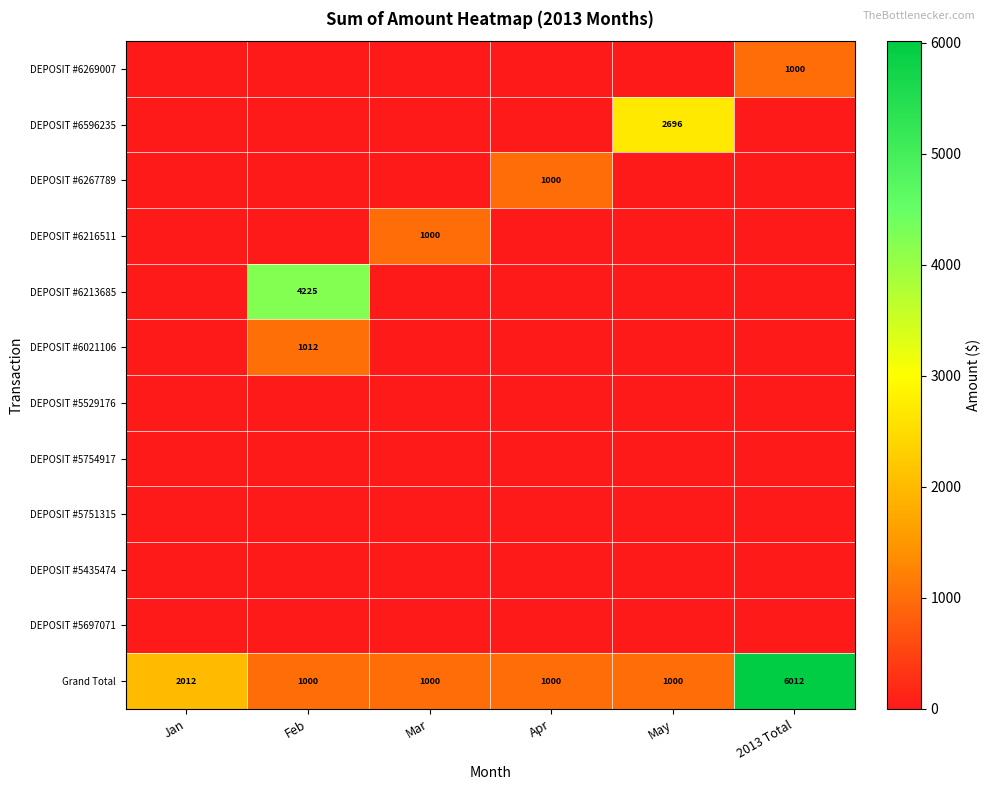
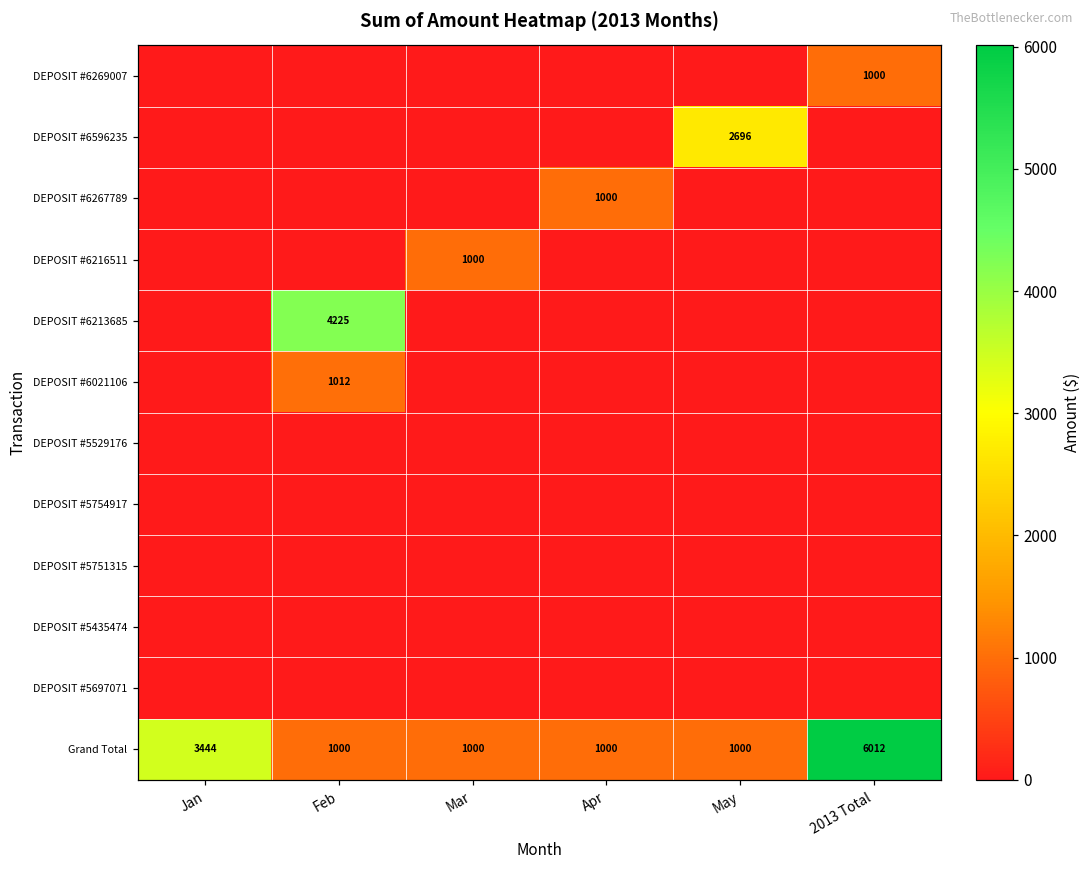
Grand Total, Jan: 2012 -> 3444
